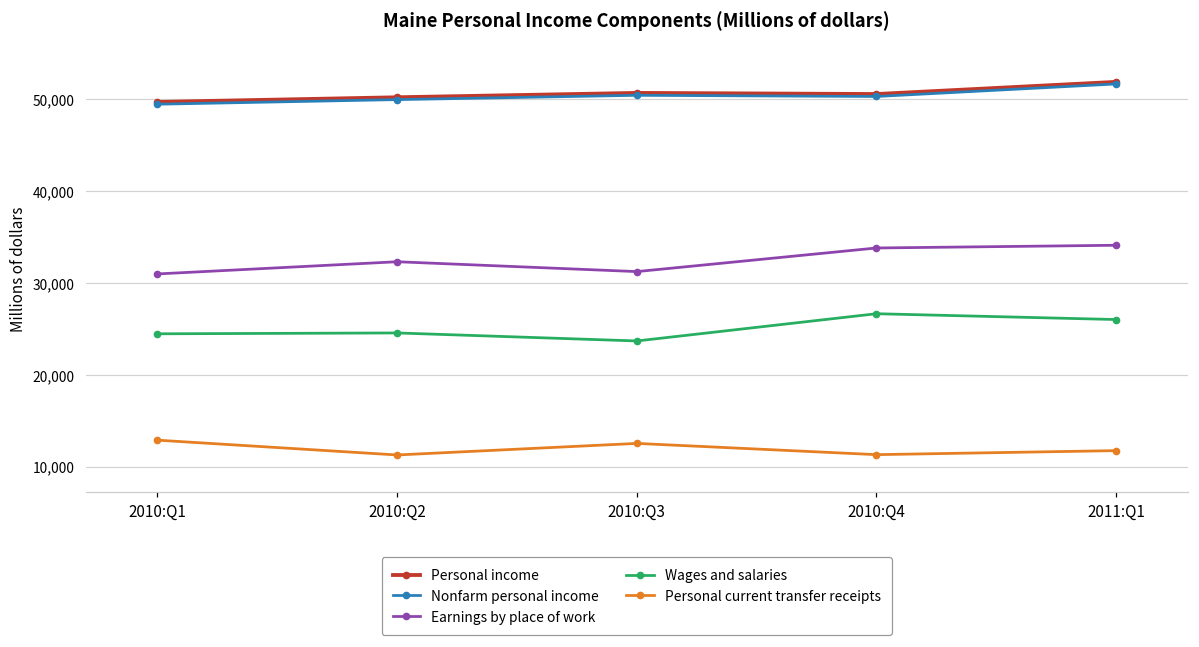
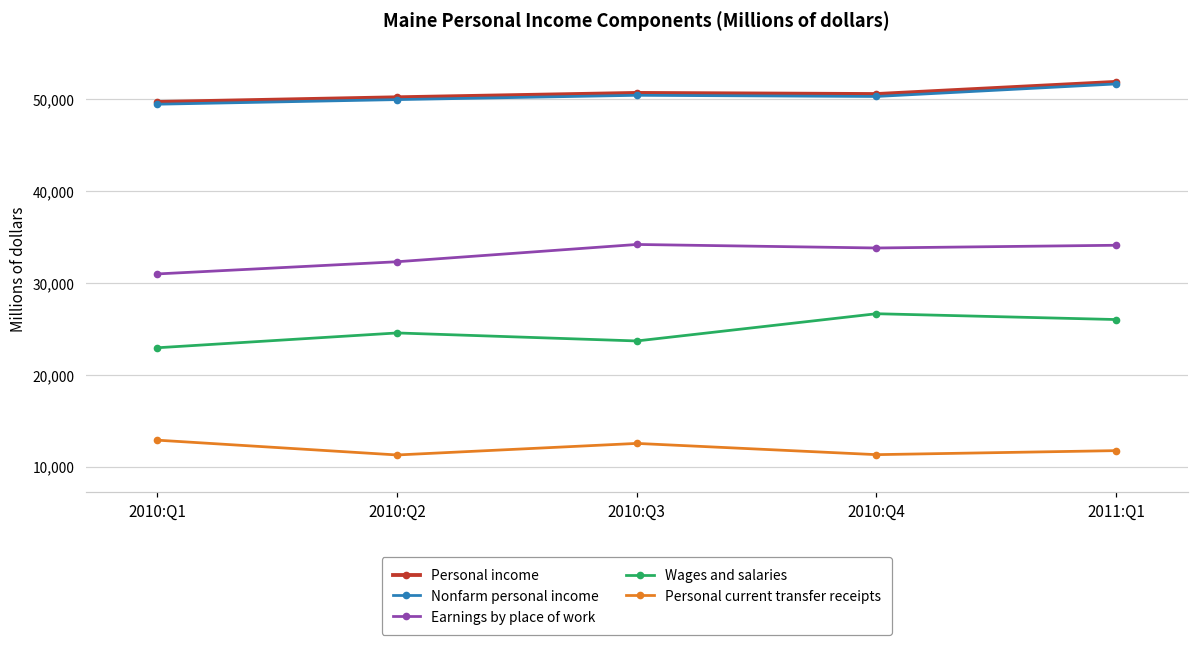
Wages and salaries, 2010:Q1: 24,000 -> 23,000
Earnings by place of work, 2010:Q3: 31,000 -> 34,000
